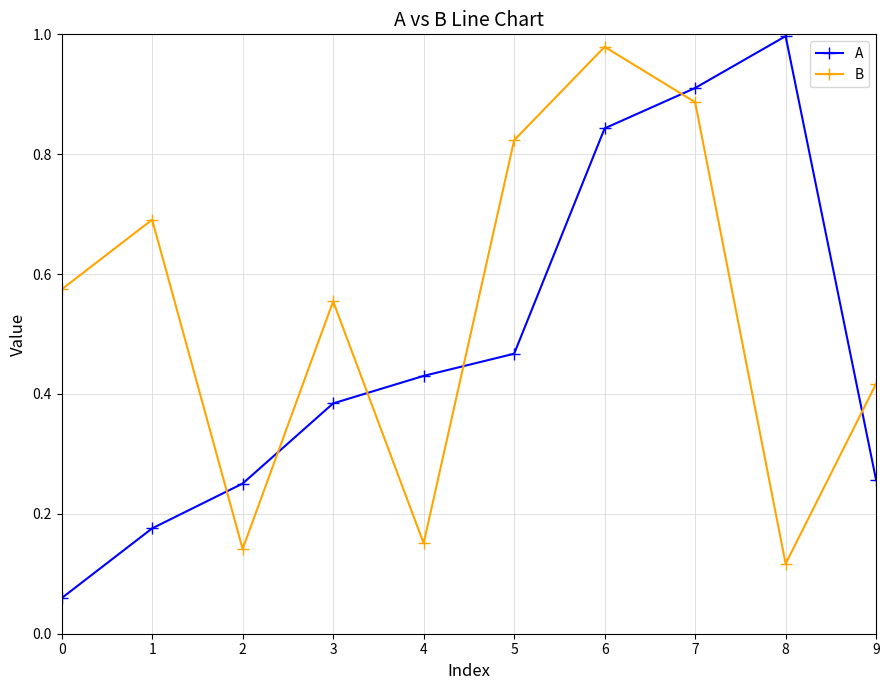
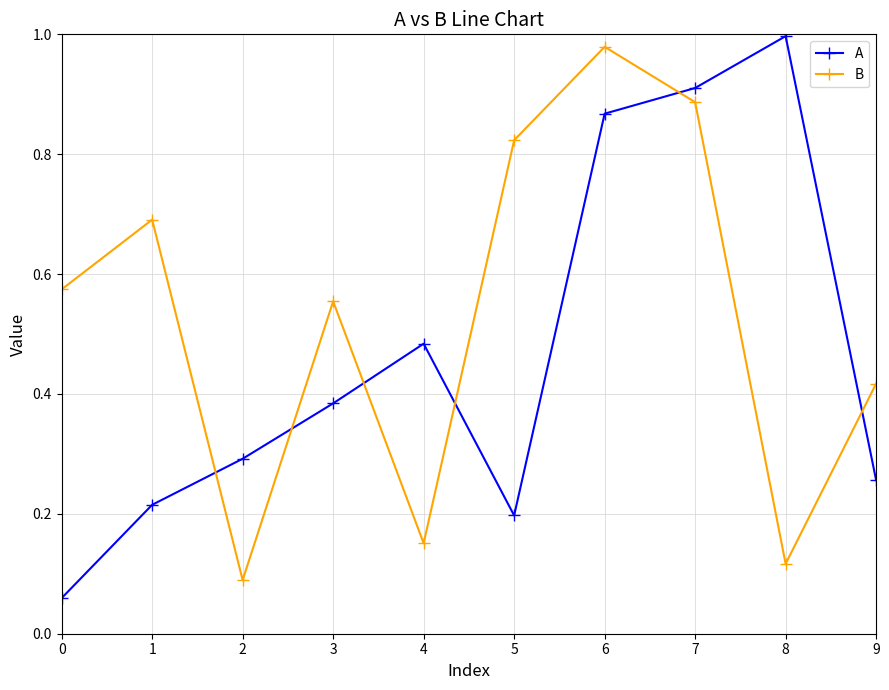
A, 1: 0.18 -> 0.22
A, 2: 0.25 -> 0.29
B, 2: 0.14 -> 0.09
A, 4: 0.43 -> 0.48
A, 5: 0.47 -> 0.20
A, 6: 0.84 -> 0.87
